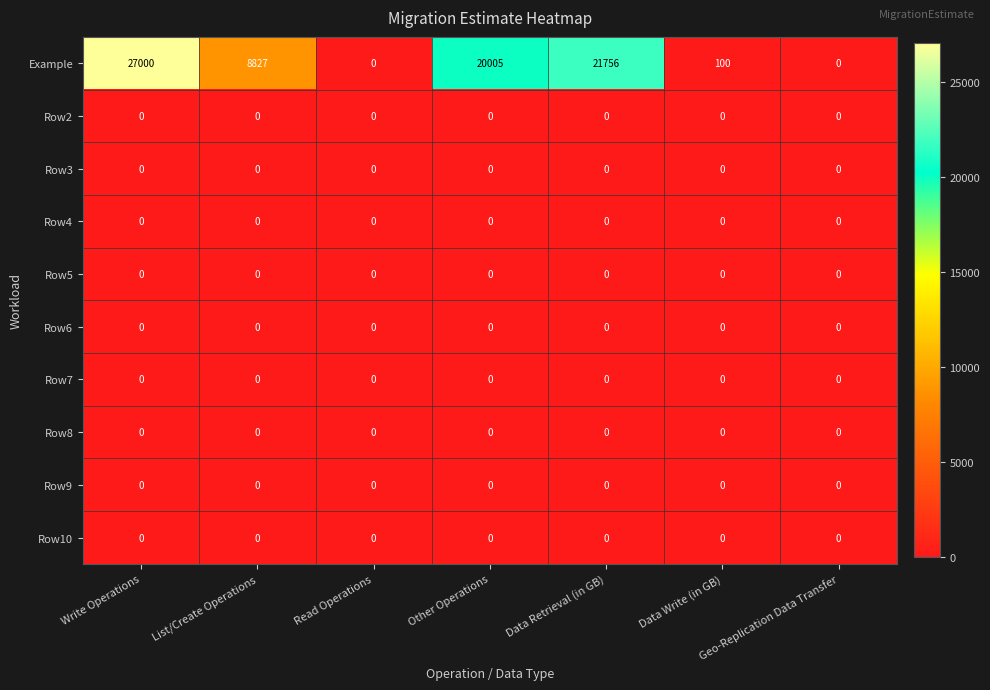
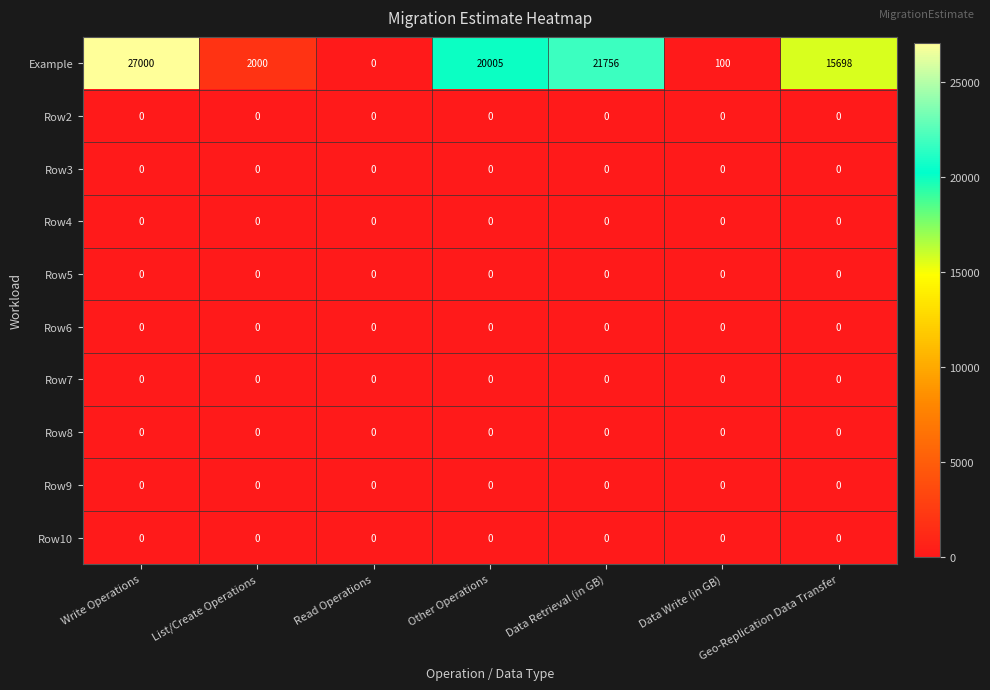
Example, List/Create Operations: 8827 -> 2000
Example, Geo-Replication Data Transfer: 0 -> 15698
